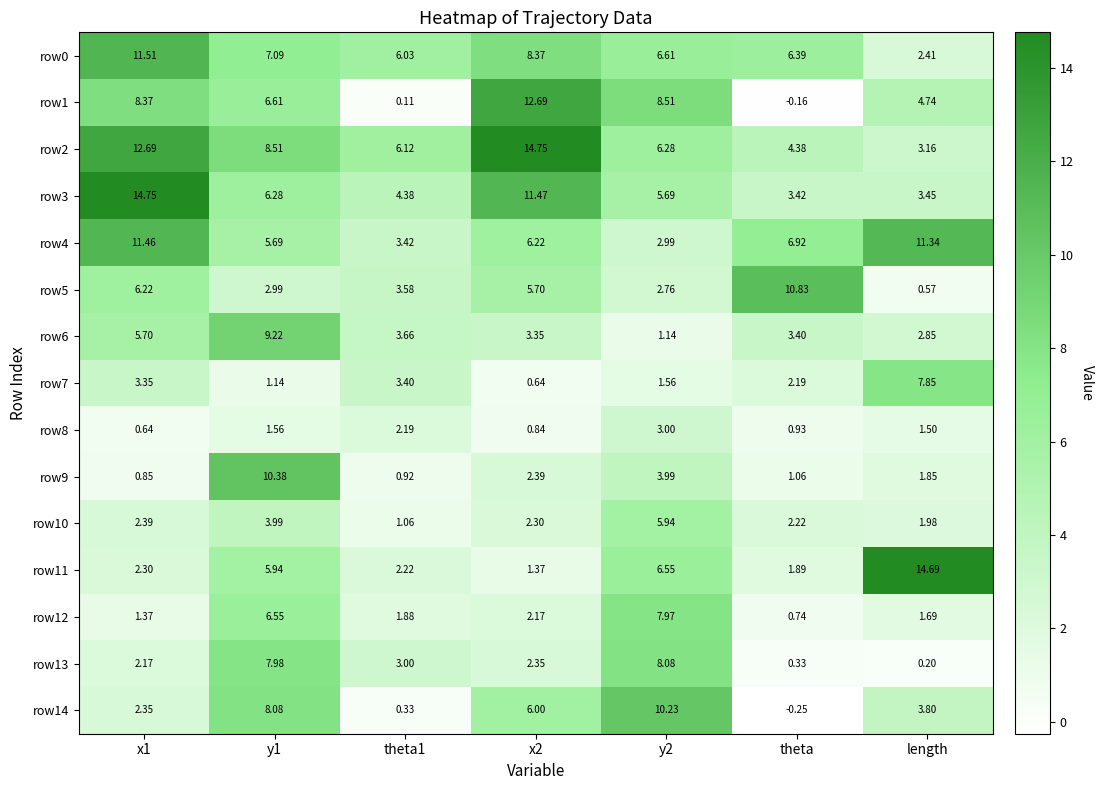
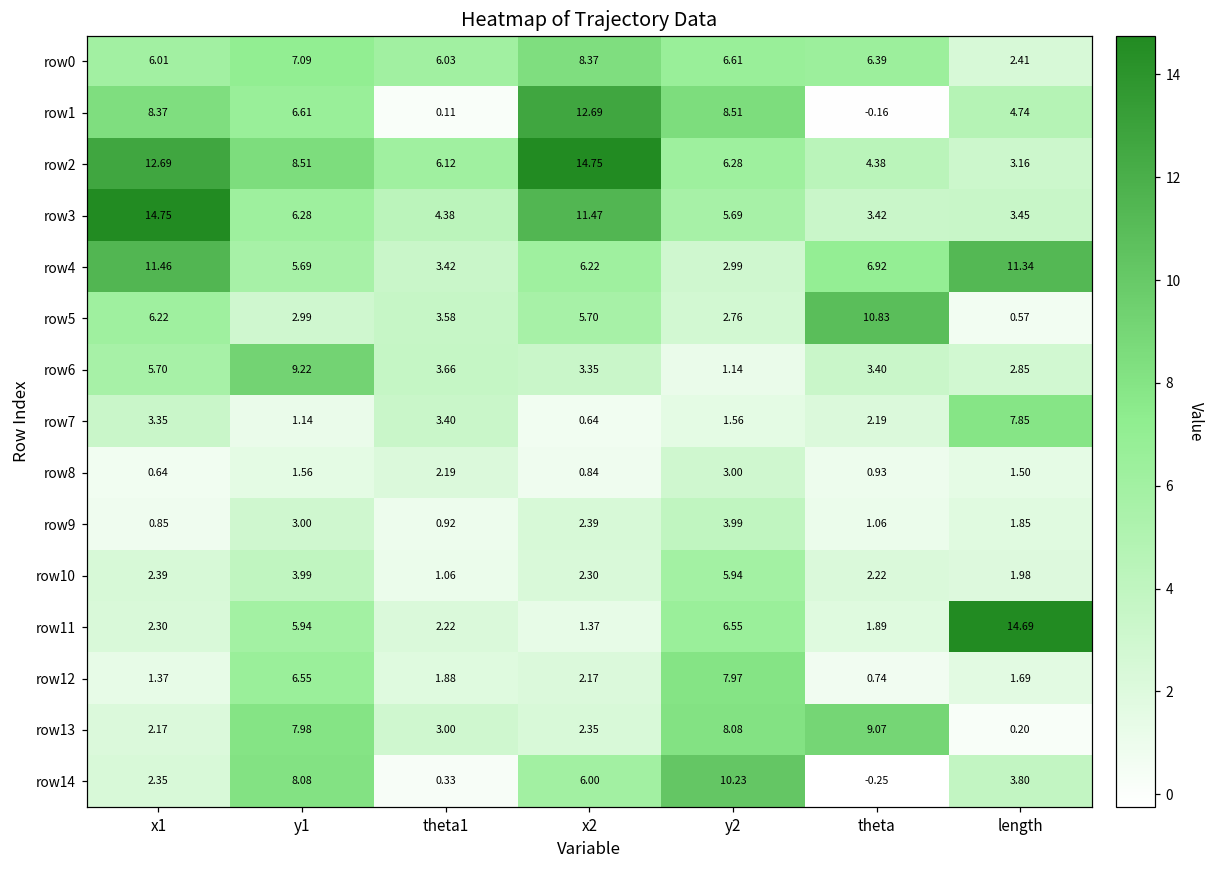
row0, x1: 11.51 -> 6.01
row9, y1: 10.38 -> 3.00
row13, theta: 0.33 -> 9.07
